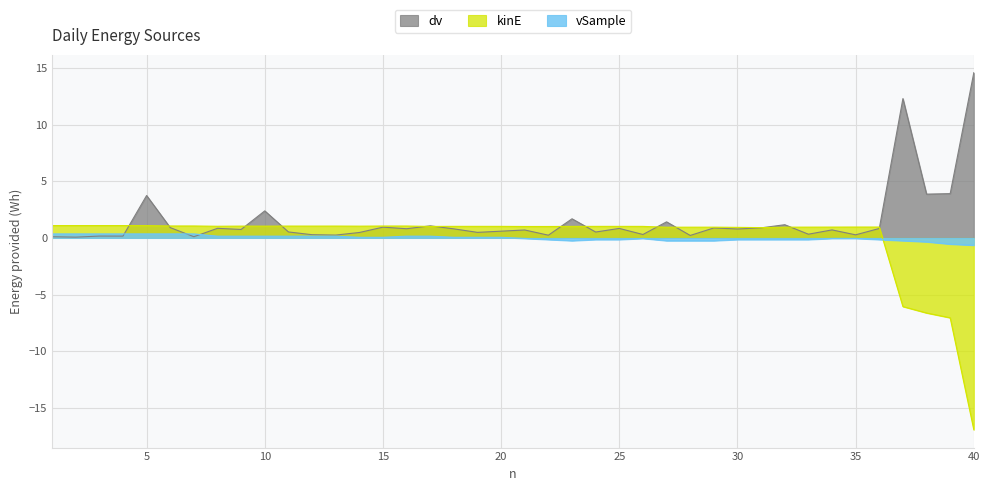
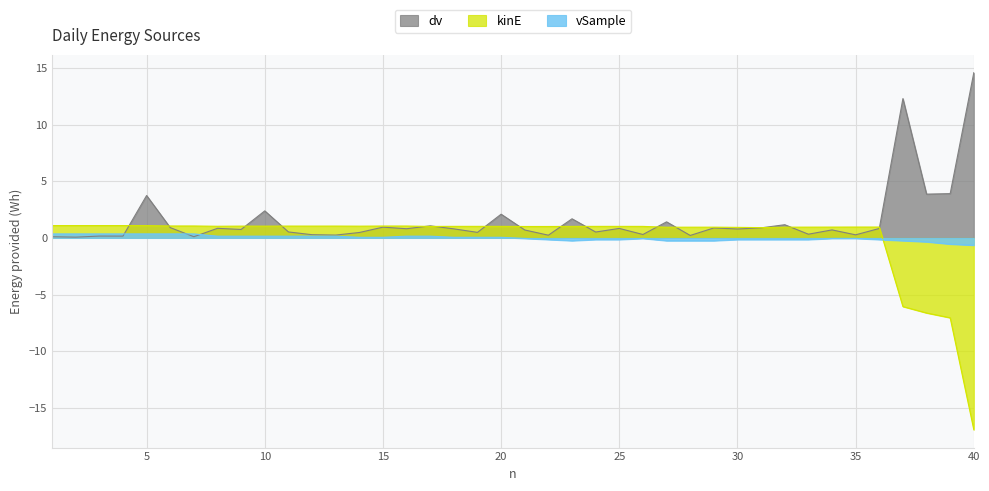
dv, 20: 0.6 -> 2.1
